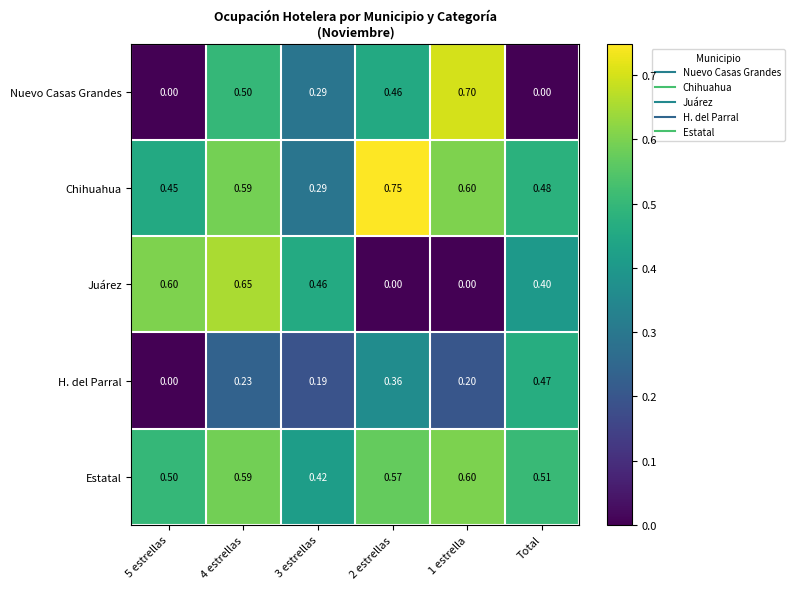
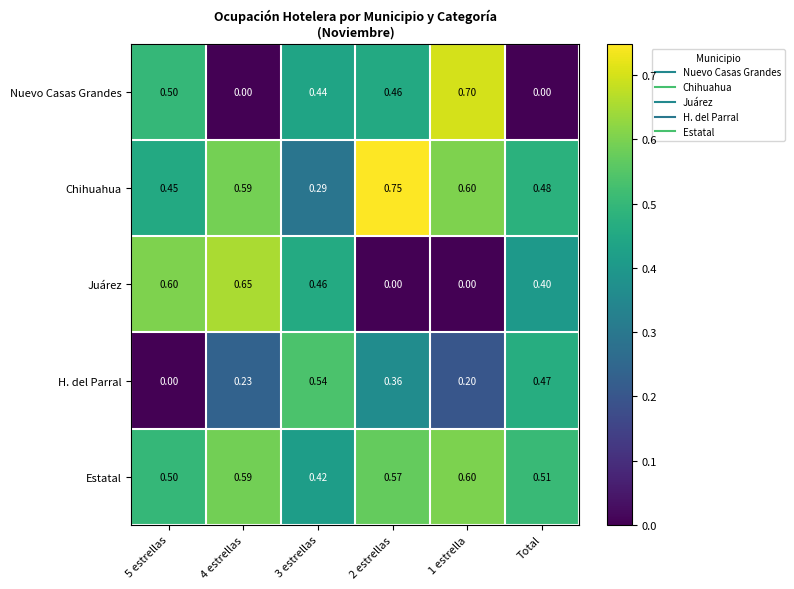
Nuevo Casas Grandes, 5 estrellas: 0.00 -> 0.50
Nuevo Casas Grandes, 4 estrellas: 0.50 -> 0.00
Nuevo Casas Grandes, 3 estrellas: 0.29 -> 0.44
H. del Parral, 3 estrellas: 0.19 -> 0.54
